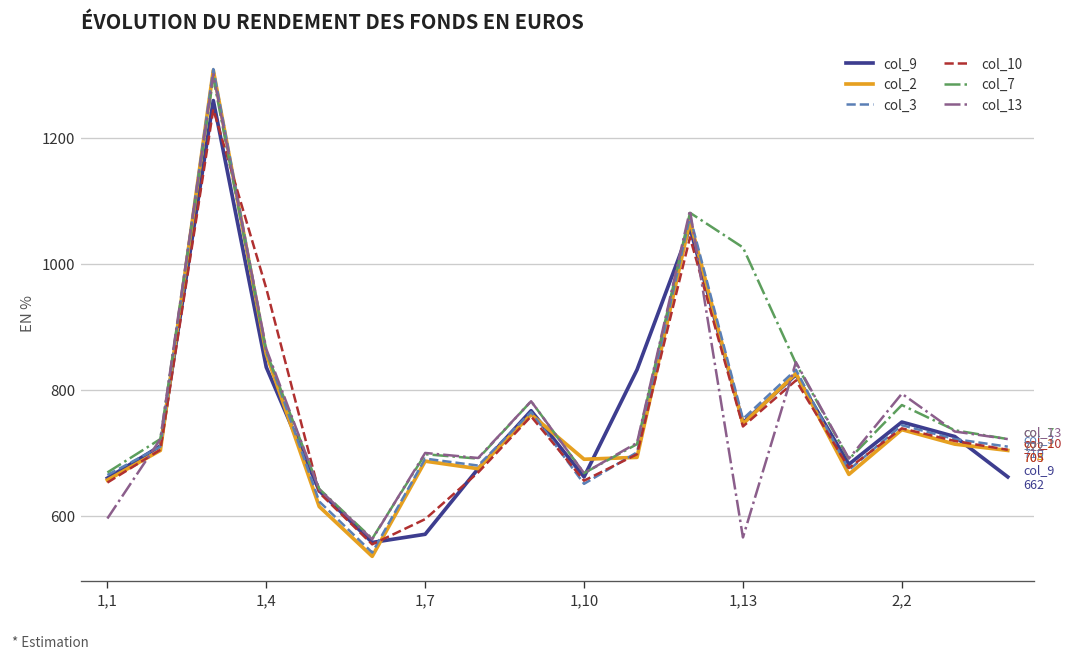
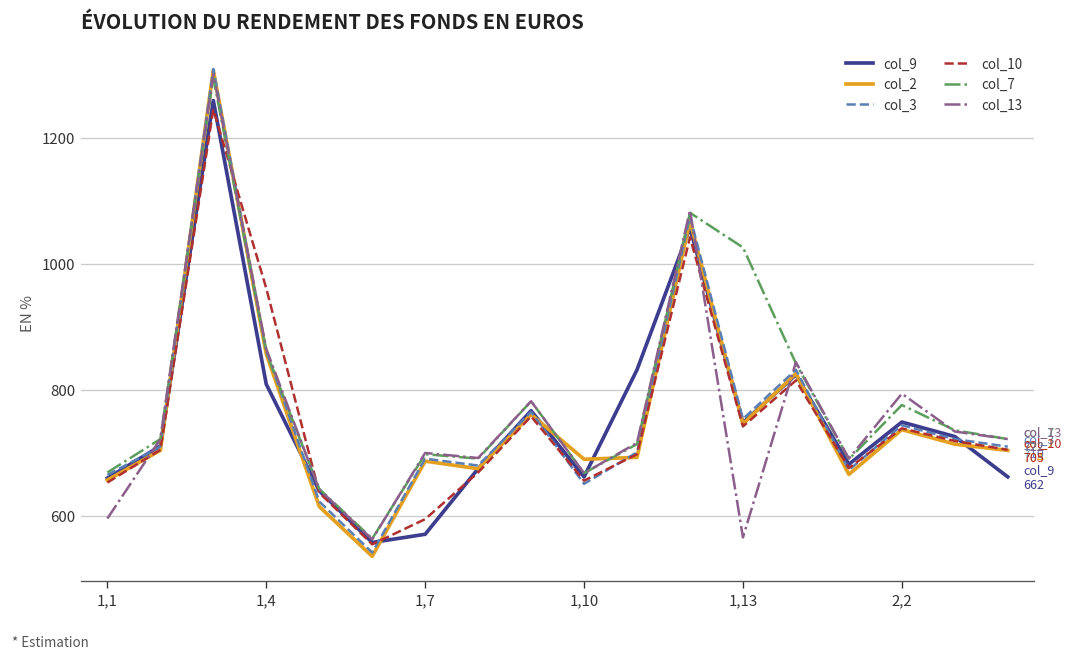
col_9, 1,4: 840 -> 810
